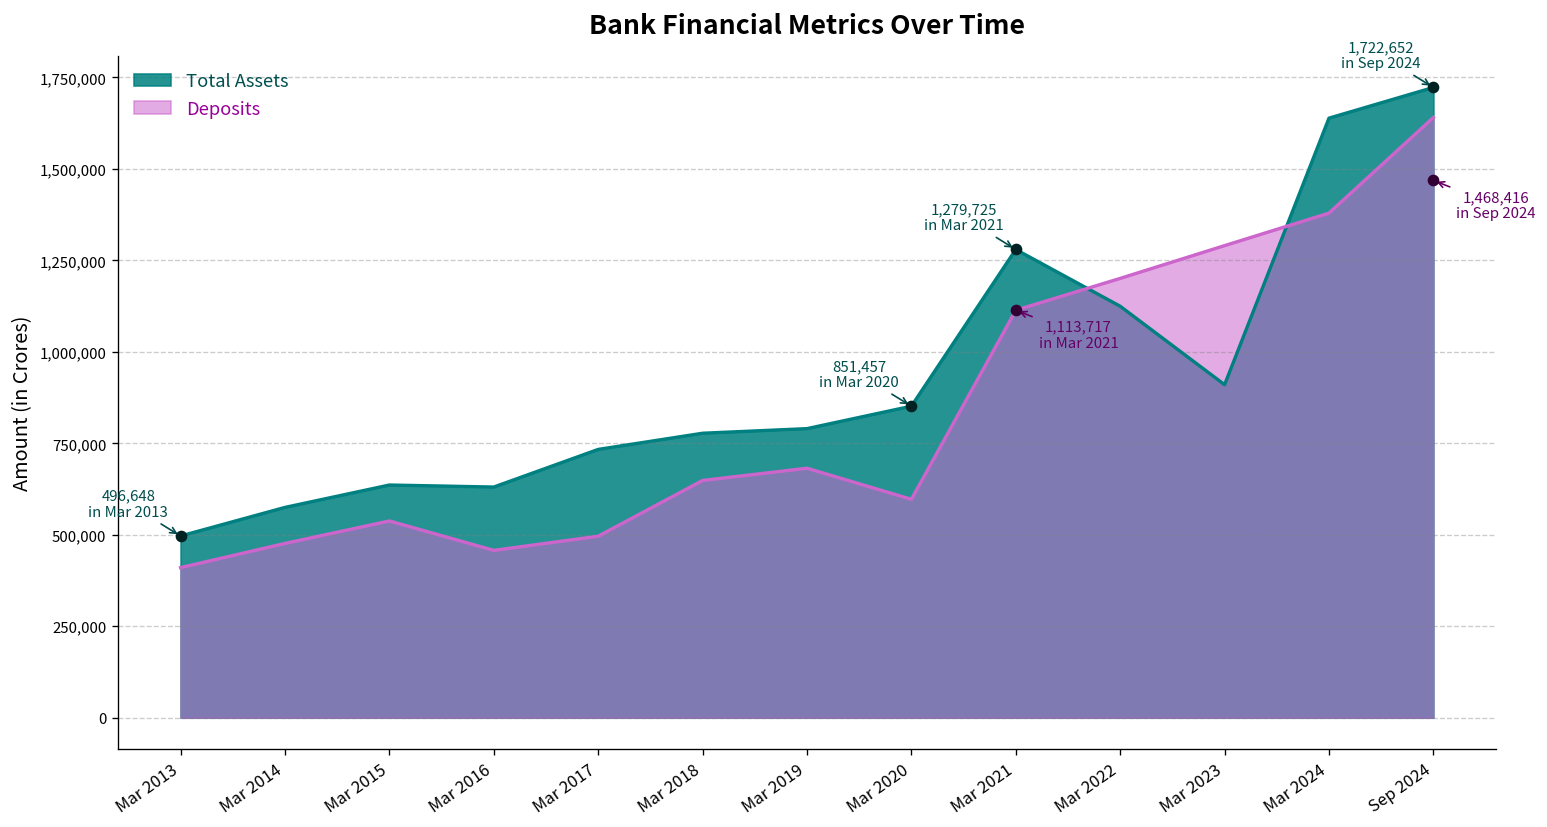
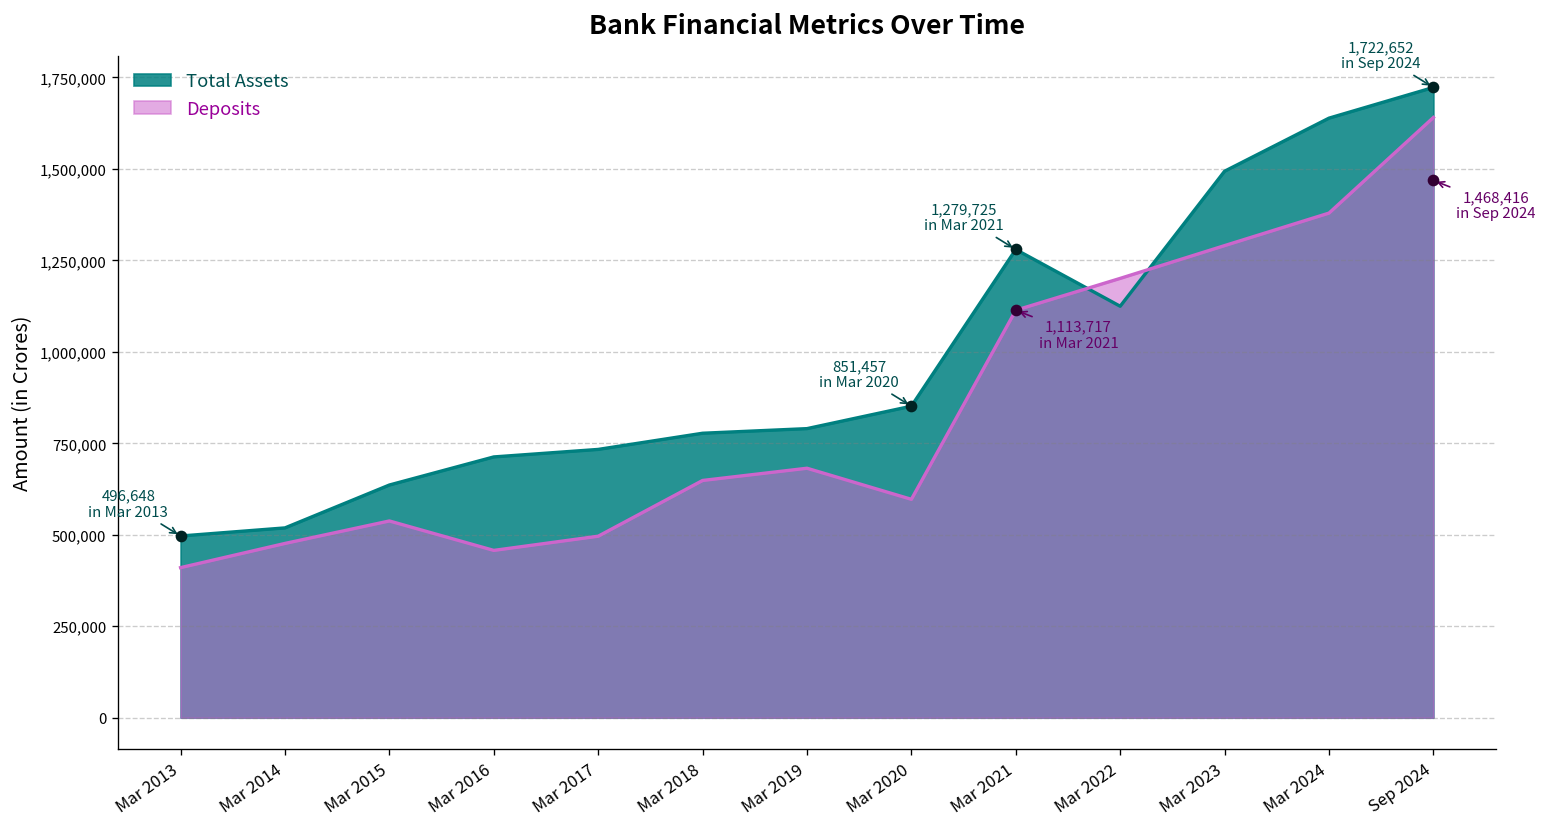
Total Assets, Mar 2014: 570,000 -> 520,000
Total Assets, Mar 2016: 630,000 -> 710,000
Total Assets, Mar 2023: 910,000 -> 1,490,000
